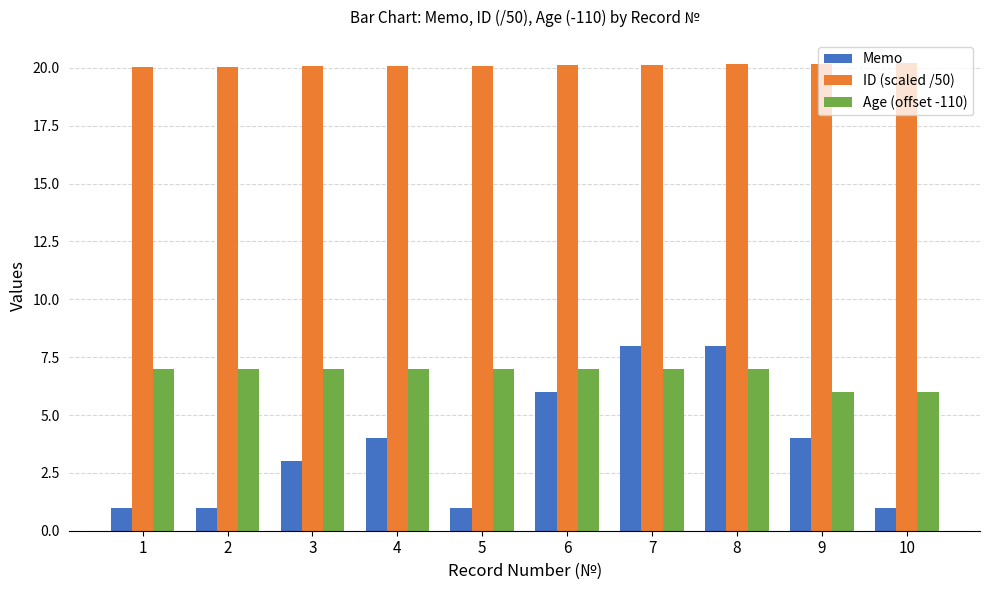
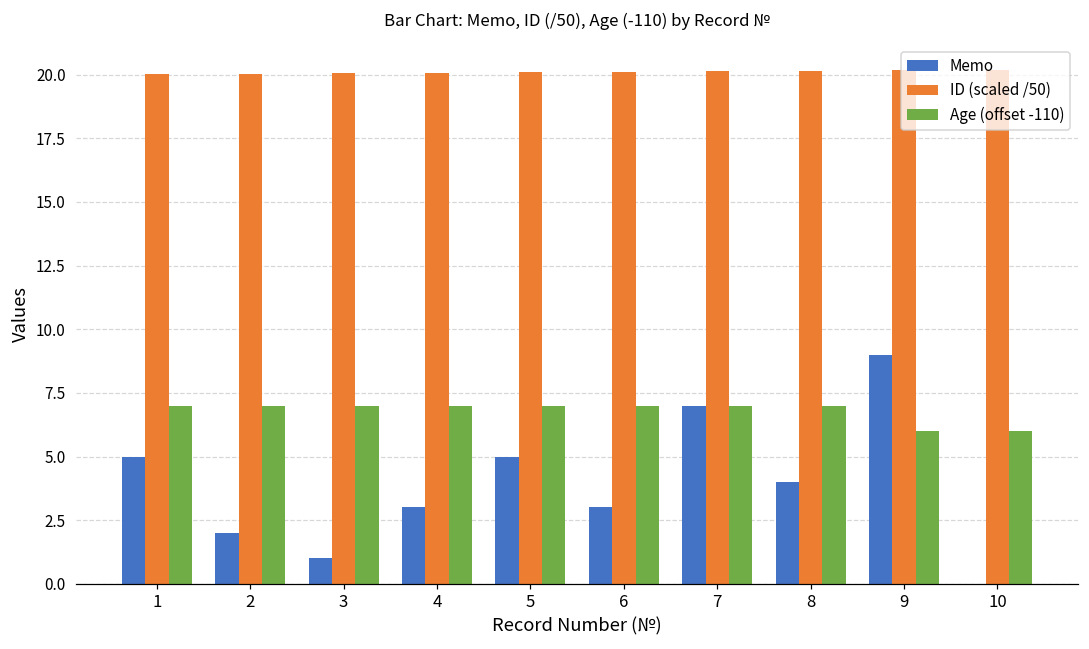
Memo, 1: 1 -> 5
Memo, 2: 1 -> 2
Memo, 3: 3 -> 1
Memo, 4: 4 -> 3
Memo, 5: 1 -> 5
Memo, 6: 6 -> 3
Memo, 7: 8 -> 7
Memo, 8: 8 -> 4
Memo, 9: 4 -> 9
Memo, 10: 1 -> 0
